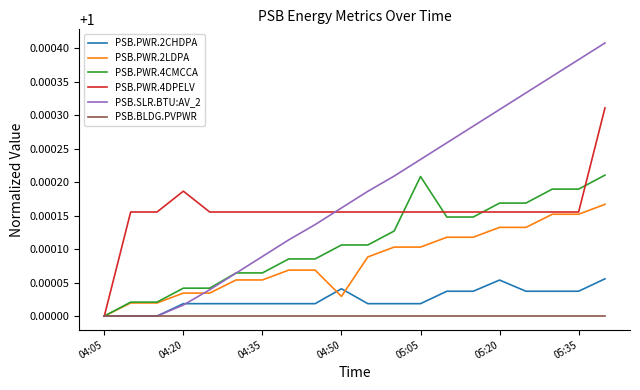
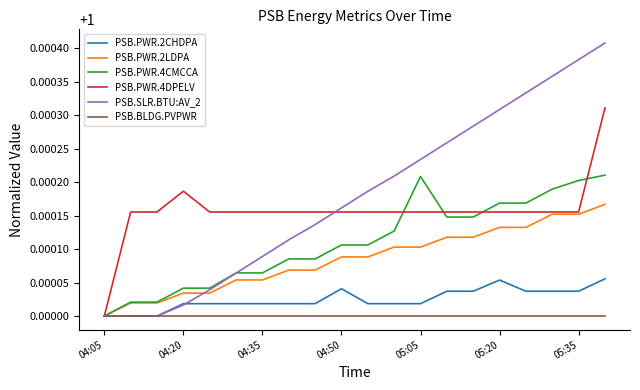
PSB.PWR.2LDPA, 04:50: 1.00003 -> 1.00009
PSB.PWR.4CMCCA, 05:35: 1.00019 -> 1.00020
